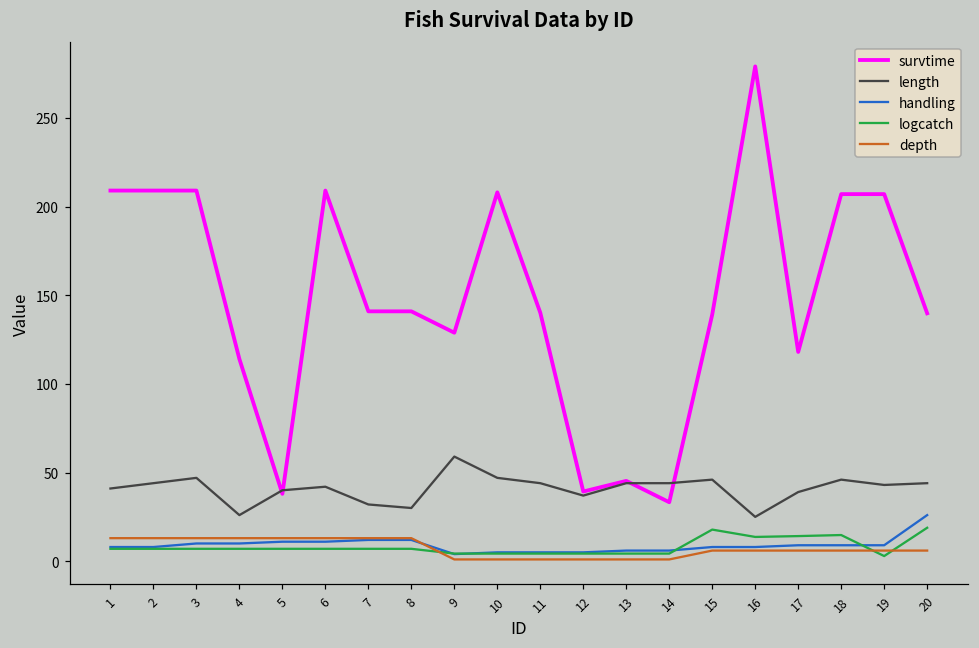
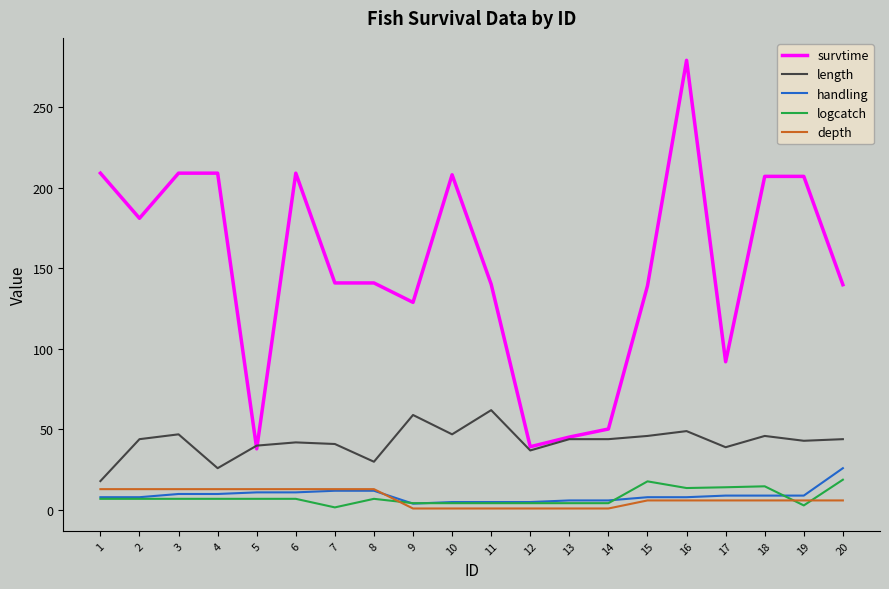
length, 1: 41 -> 18
survtime, 2: 209 -> 181
survtime, 4: 114 -> 209
length, 7: 32 -> 41
logcatch, 7: 7 -> 2
length, 11: 44 -> 62
survtime, 14: 33 -> 50
length, 16: 25 -> 49
survtime, 17: 118 -> 92
